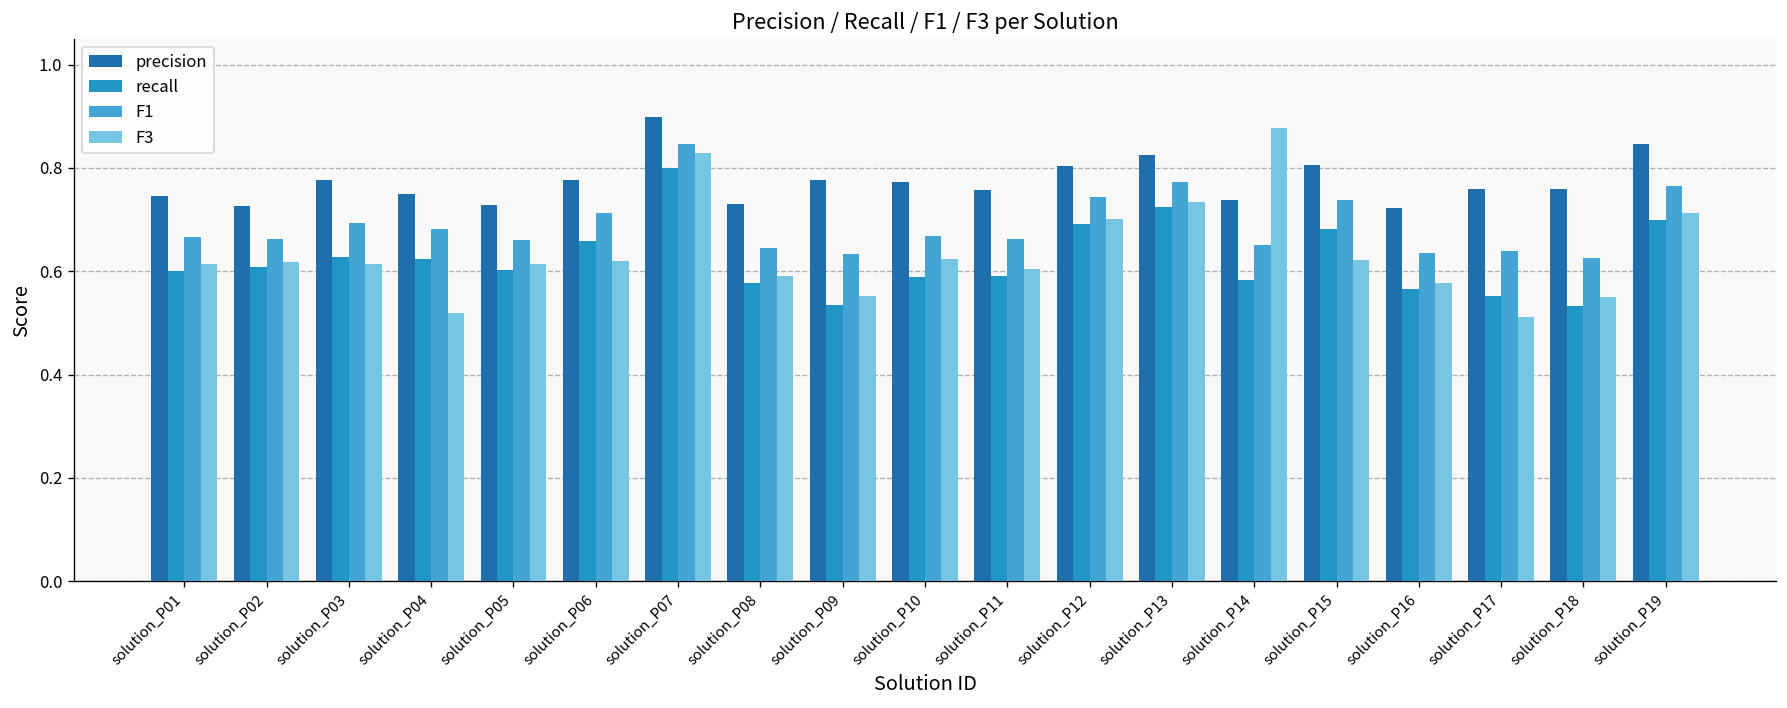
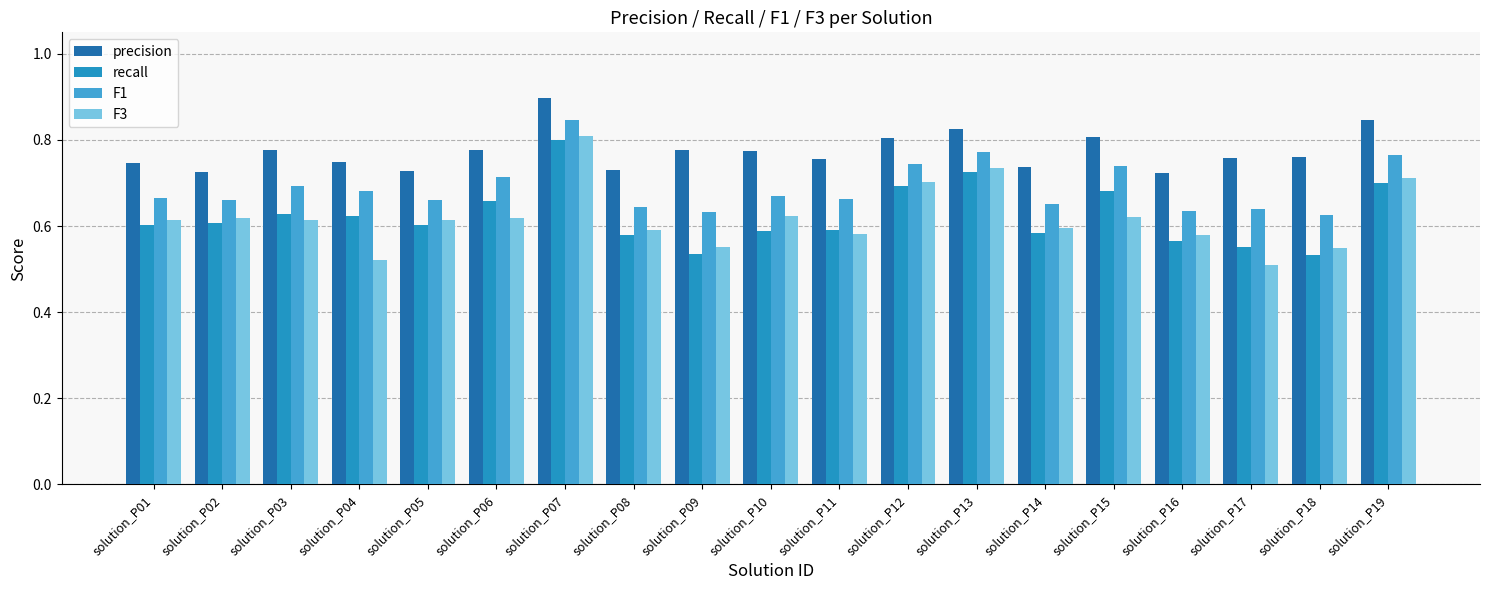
F3, solution_P07: 0.83 -> 0.81
F3, solution_P11: 0.60 -> 0.58
F3, solution_P14: 0.88 -> 0.60
